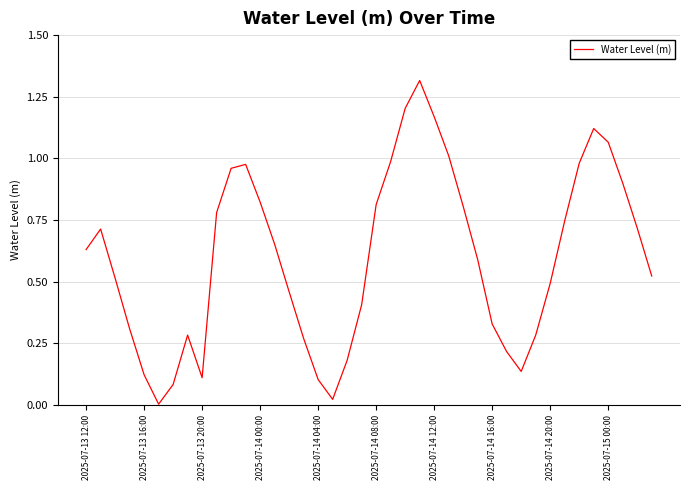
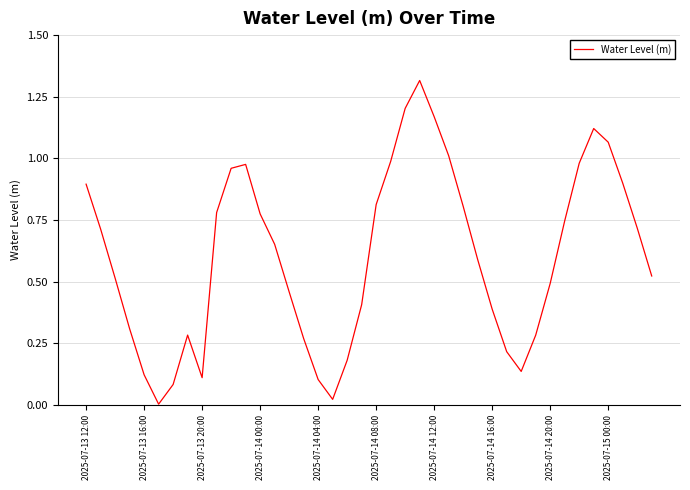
2025-07-13 12:00: 0.63 -> 0.90
2025-07-14 00:00: 0.82 -> 0.77
2025-07-14 16:00: 0.33 -> 0.39
